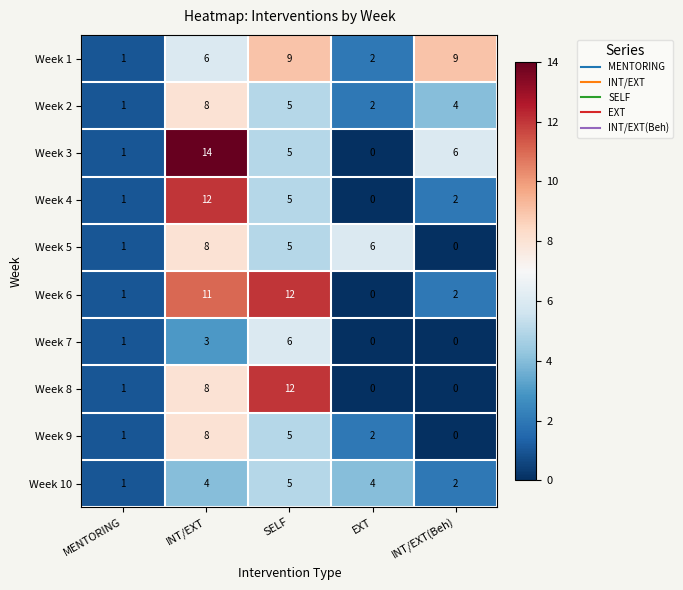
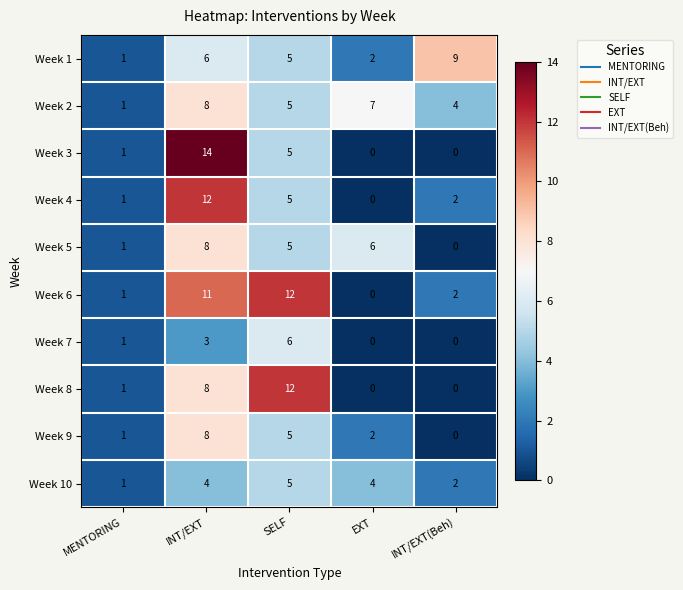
Week 1, SELF: 9 -> 5
Week 2, EXT: 2 -> 7
Week 3, INT/EXT(Beh): 6 -> 0
